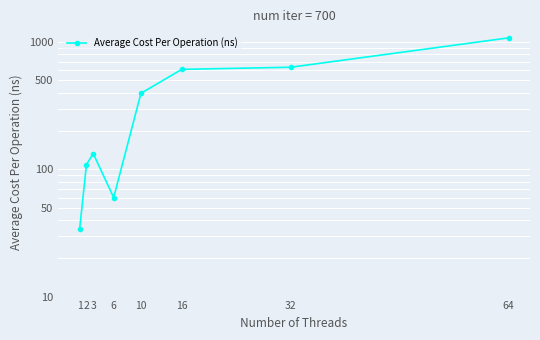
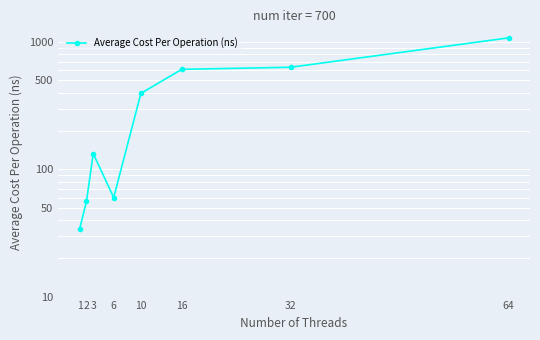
2: 110 -> 60
